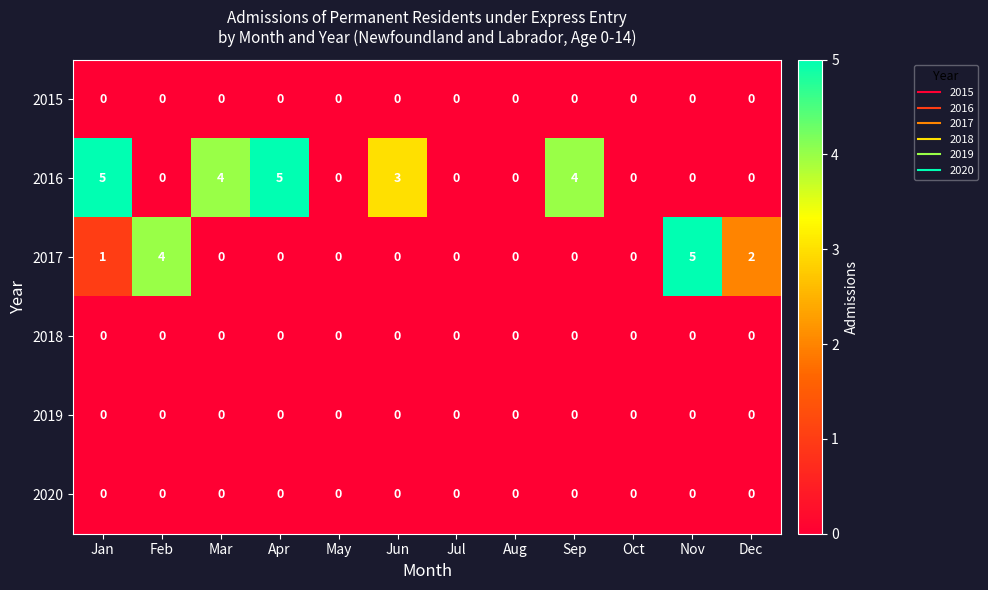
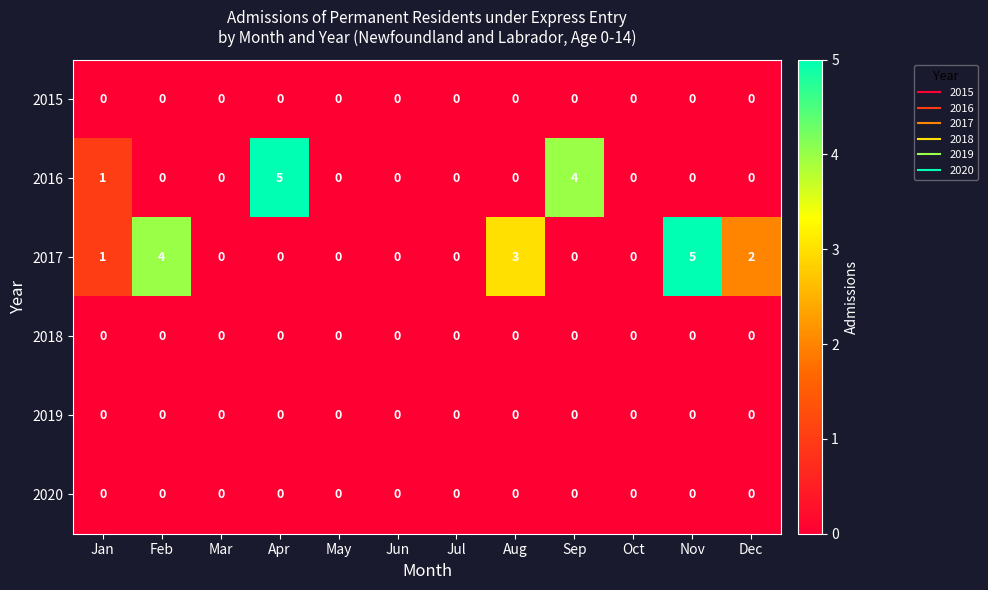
2016, Jan: 5 -> 1
2016, Mar: 4 -> 0
2016, Jun: 3 -> 0
2017, Aug: 0 -> 3
